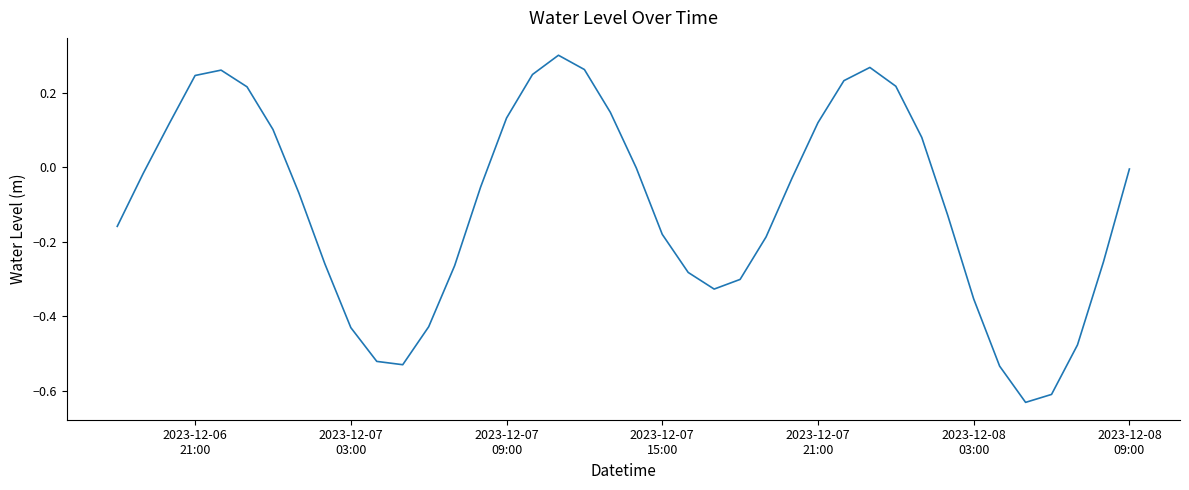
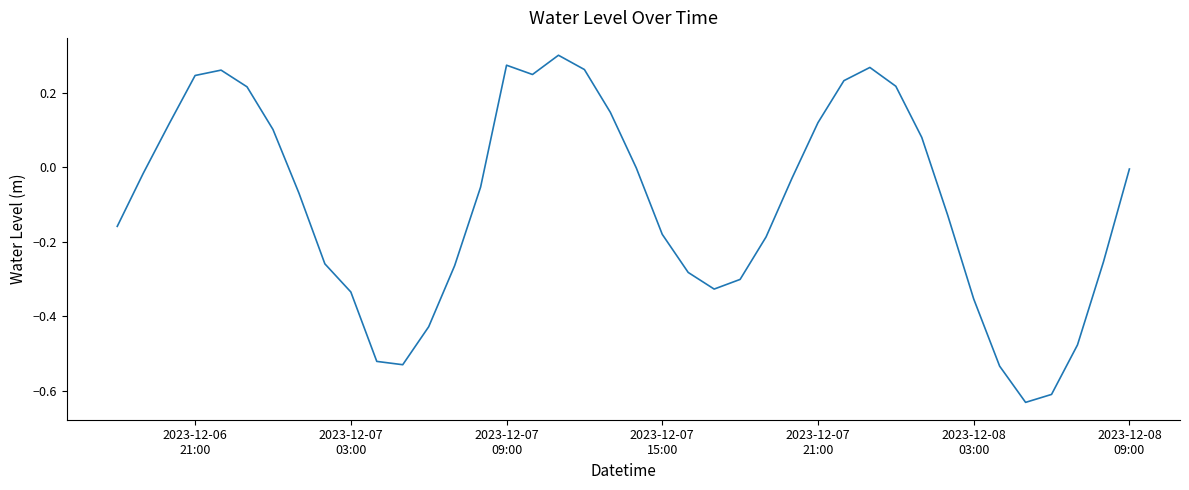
2023-12-07 03:00: -0.43 -> -0.34
2023-12-07 09:00: 0.13 -> 0.27
